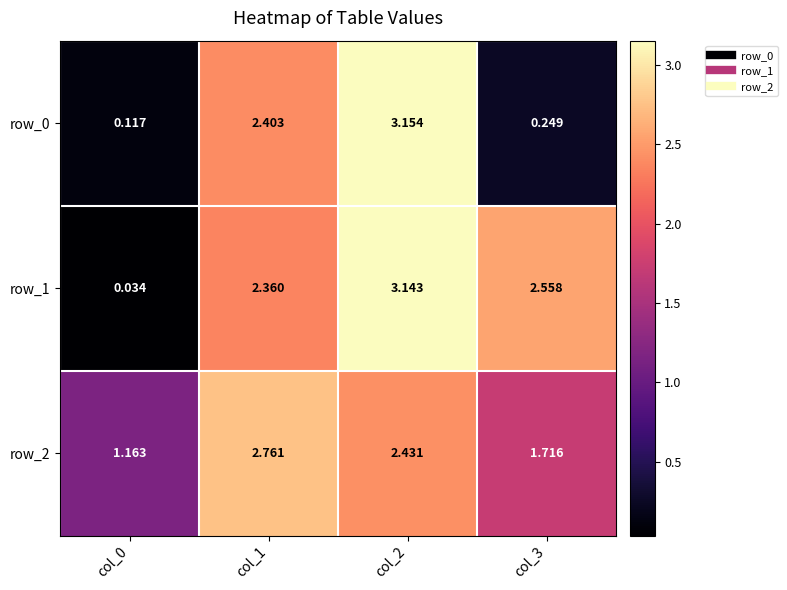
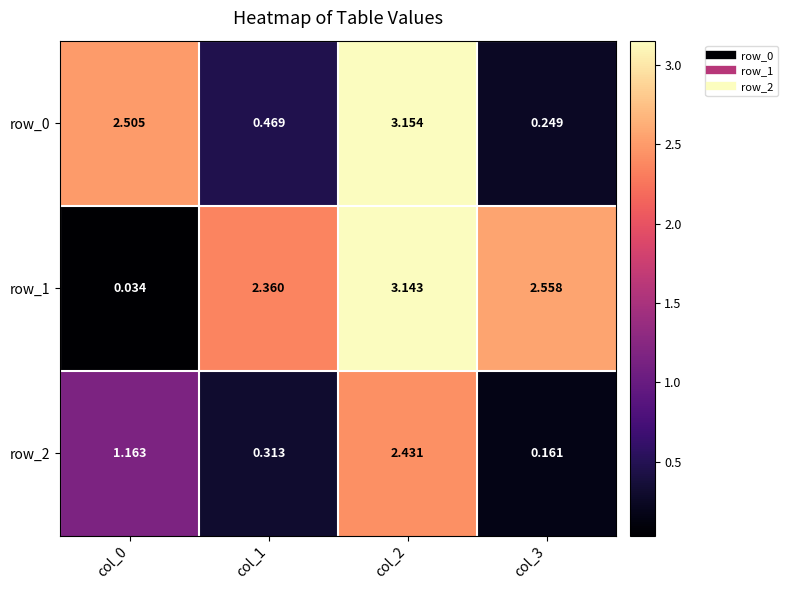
row_0, col_0: 0.117 -> 2.505
row_0, col_1: 2.403 -> 0.469
row_2, col_1: 2.761 -> 0.313
row_2, col_3: 1.716 -> 0.161
